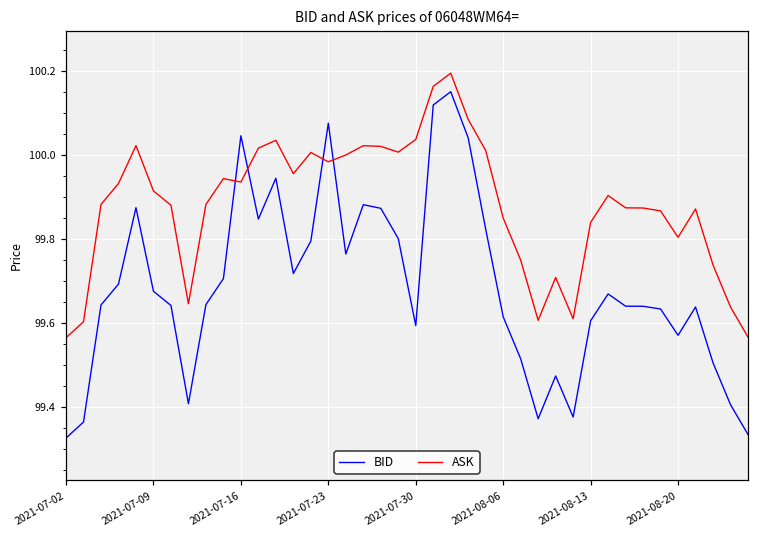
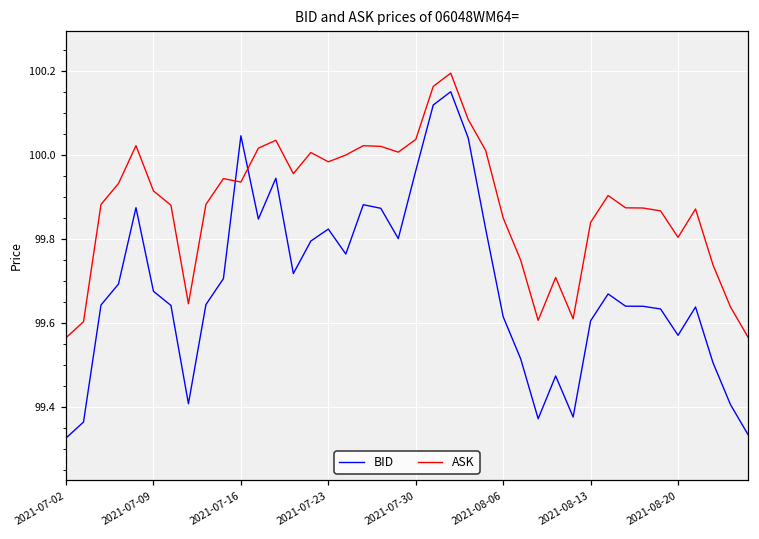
BID, 2021-07-23: 100.08 -> 99.82
BID, 2021-07-30: 99.59 -> 99.96
